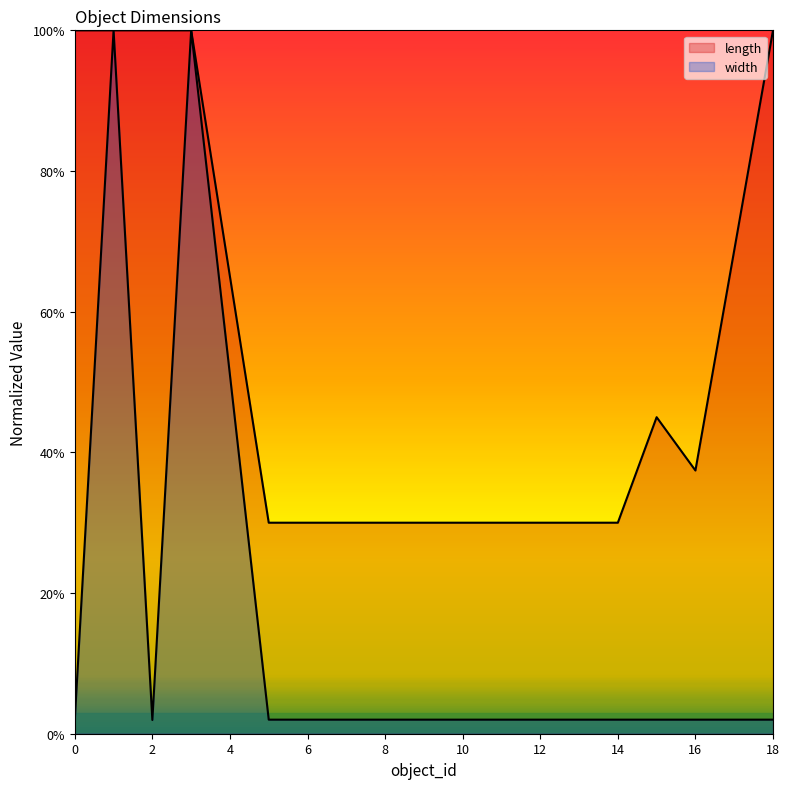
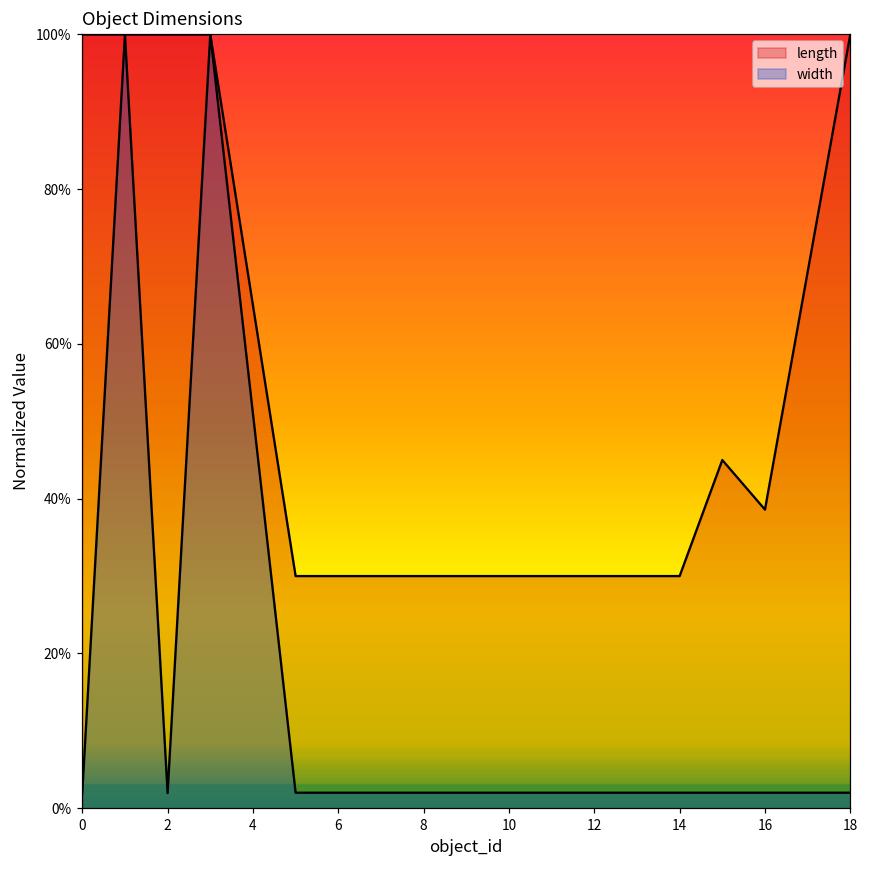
length, 16: 37% -> 39%
